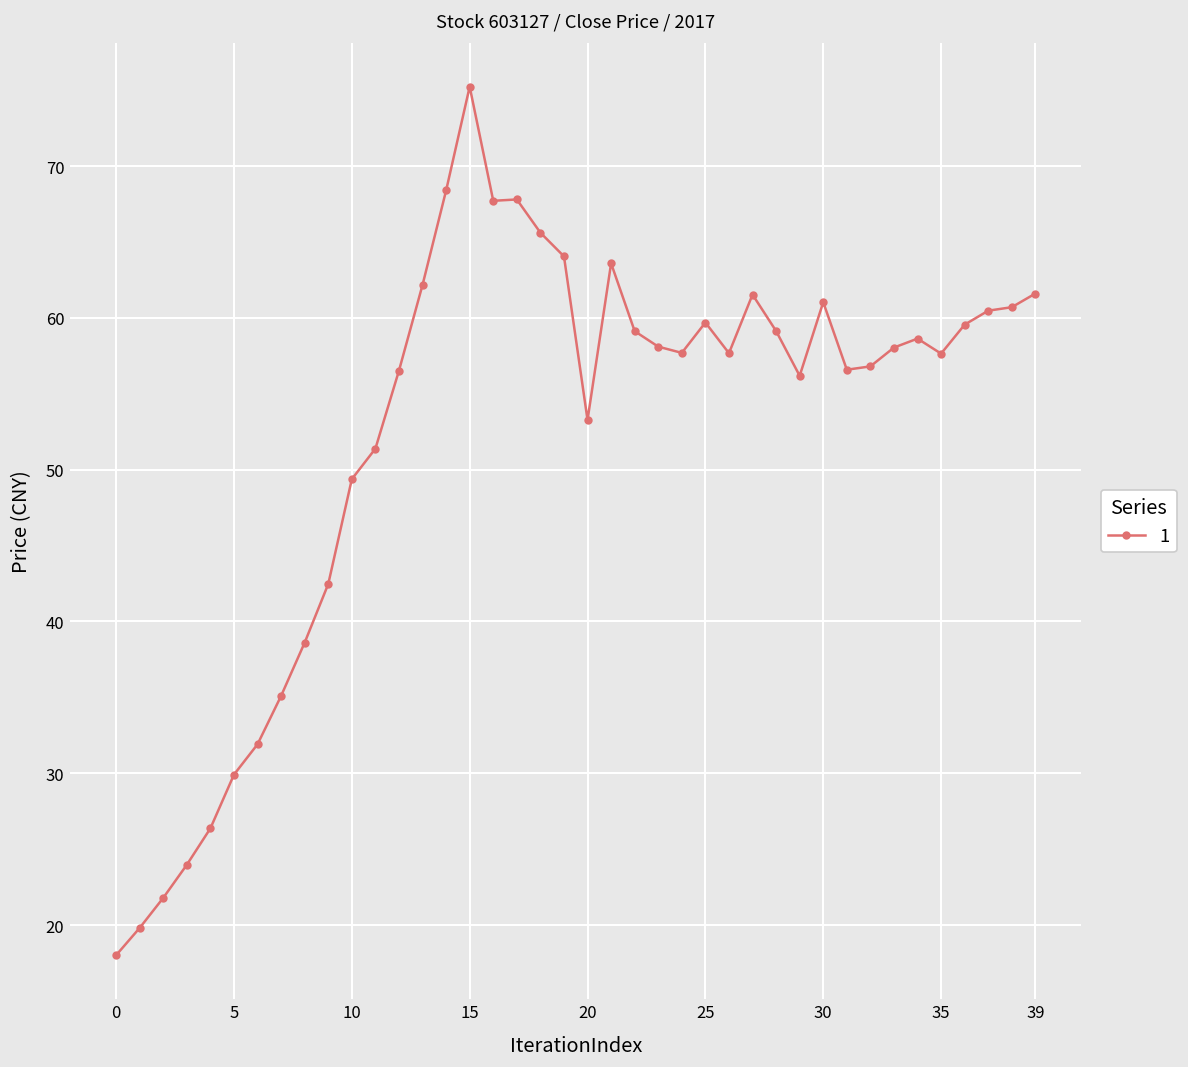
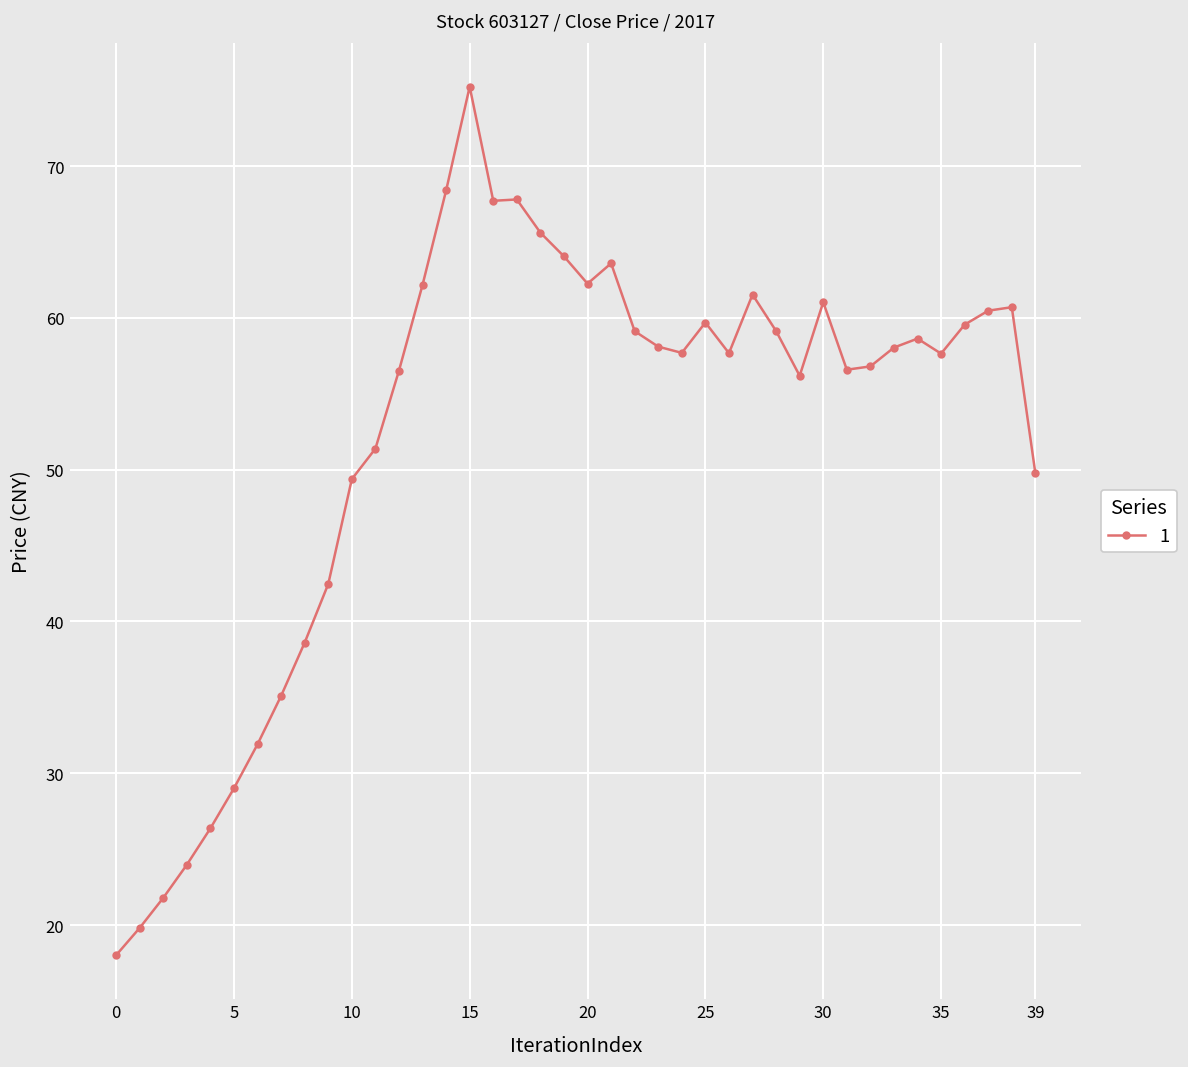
5: 29.9 -> 29.0
20: 53.3 -> 62.3
39: 61.6 -> 49.8
